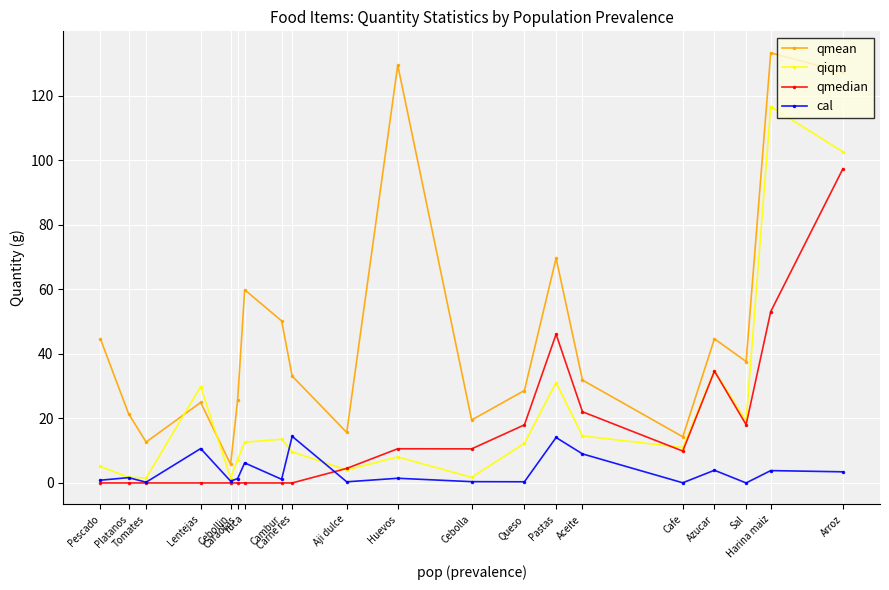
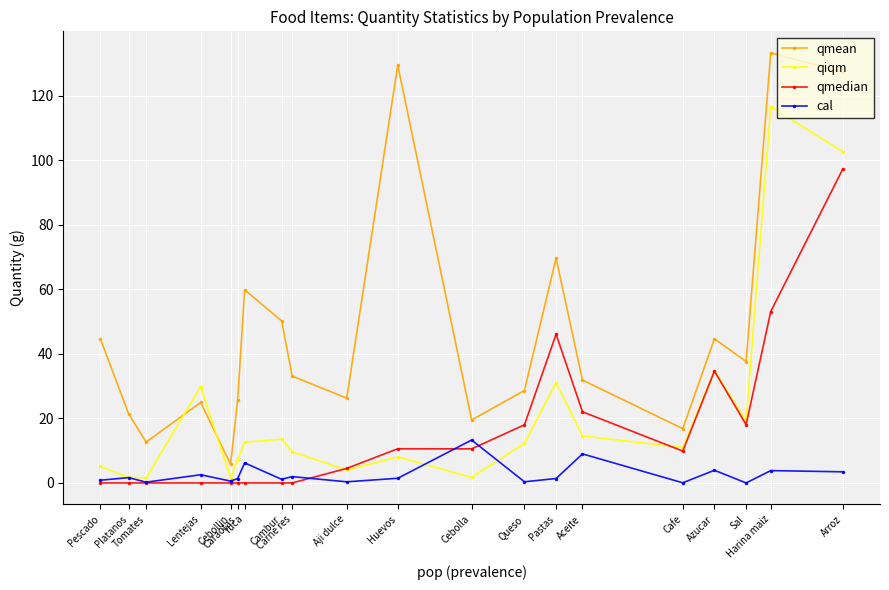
cal, Lentejas: 11 -> 3
cal, Carne res: 14 -> 2
qmean, Aji dulce: 16 -> 26
cal, Cebolla: 0 -> 13
cal, Pastas: 14 -> 1
qmean, Cafe: 14 -> 17
